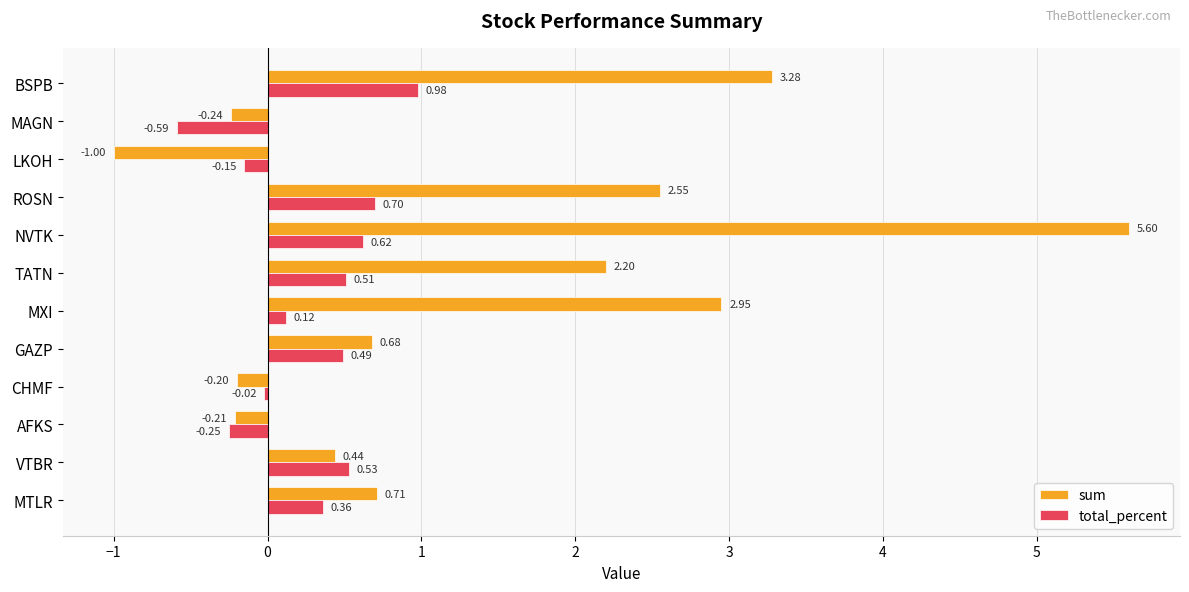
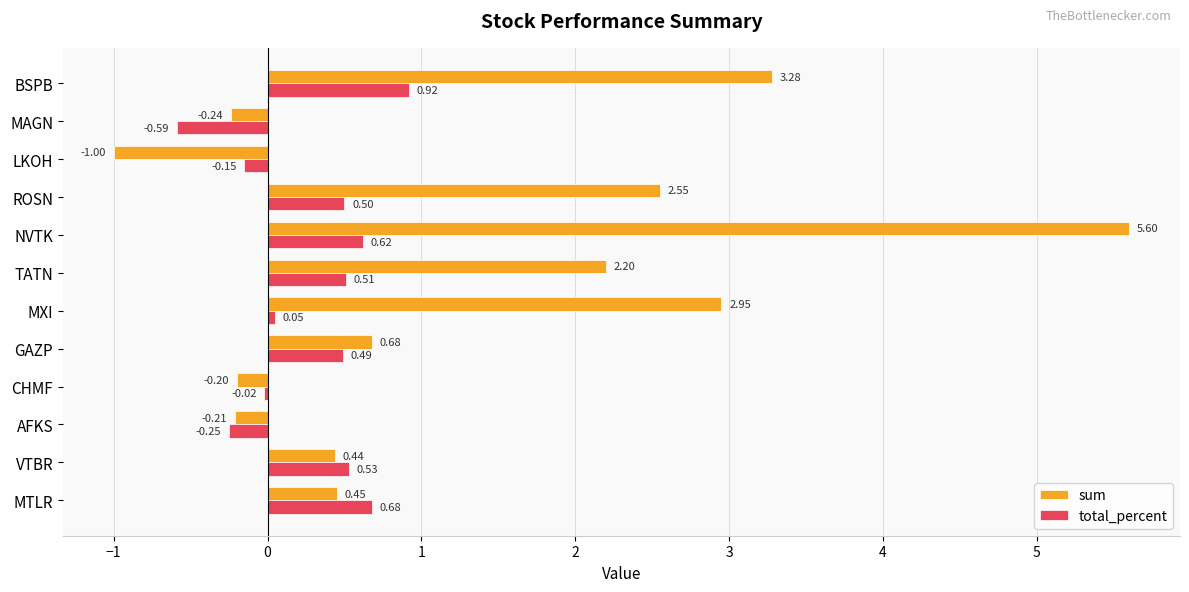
total_percent, BSPB: 0.98 -> 0.92
total_percent, ROSN: 0.70 -> 0.50
total_percent, MXI: 0.12 -> 0.05
sum, MTLR: 0.71 -> 0.45
total_percent, MTLR: 0.36 -> 0.68
